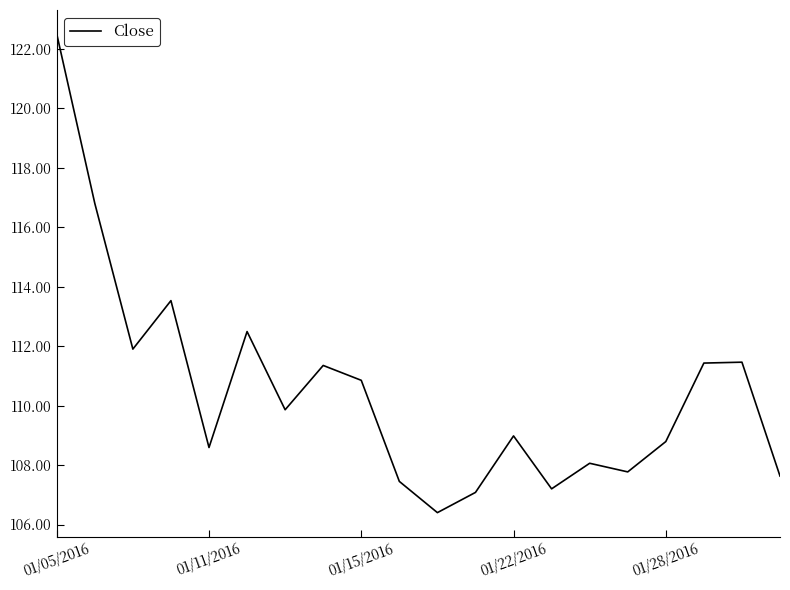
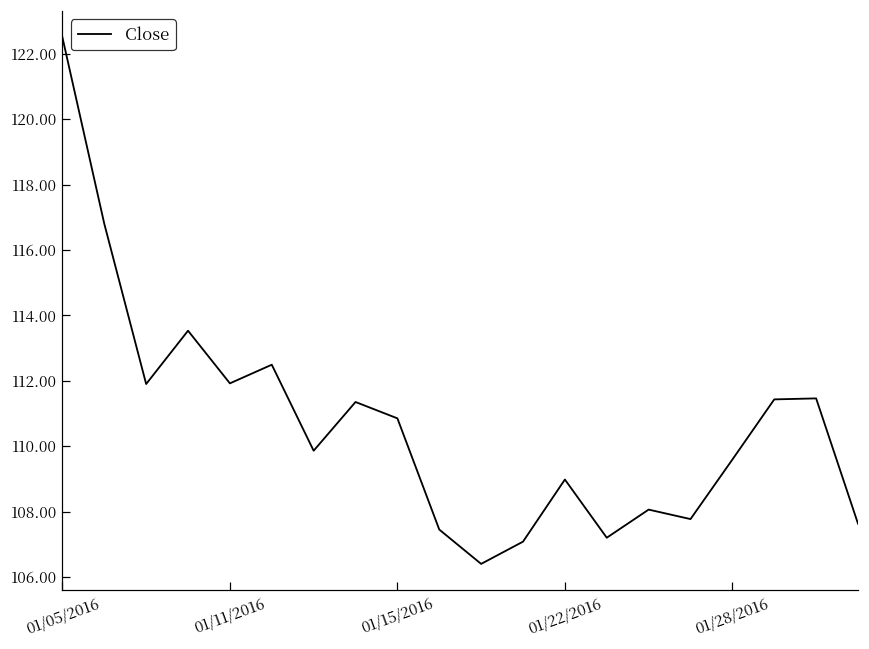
01/11/2016: 108.6 -> 111.9
01/28/2016: 108.8 -> 109.6
